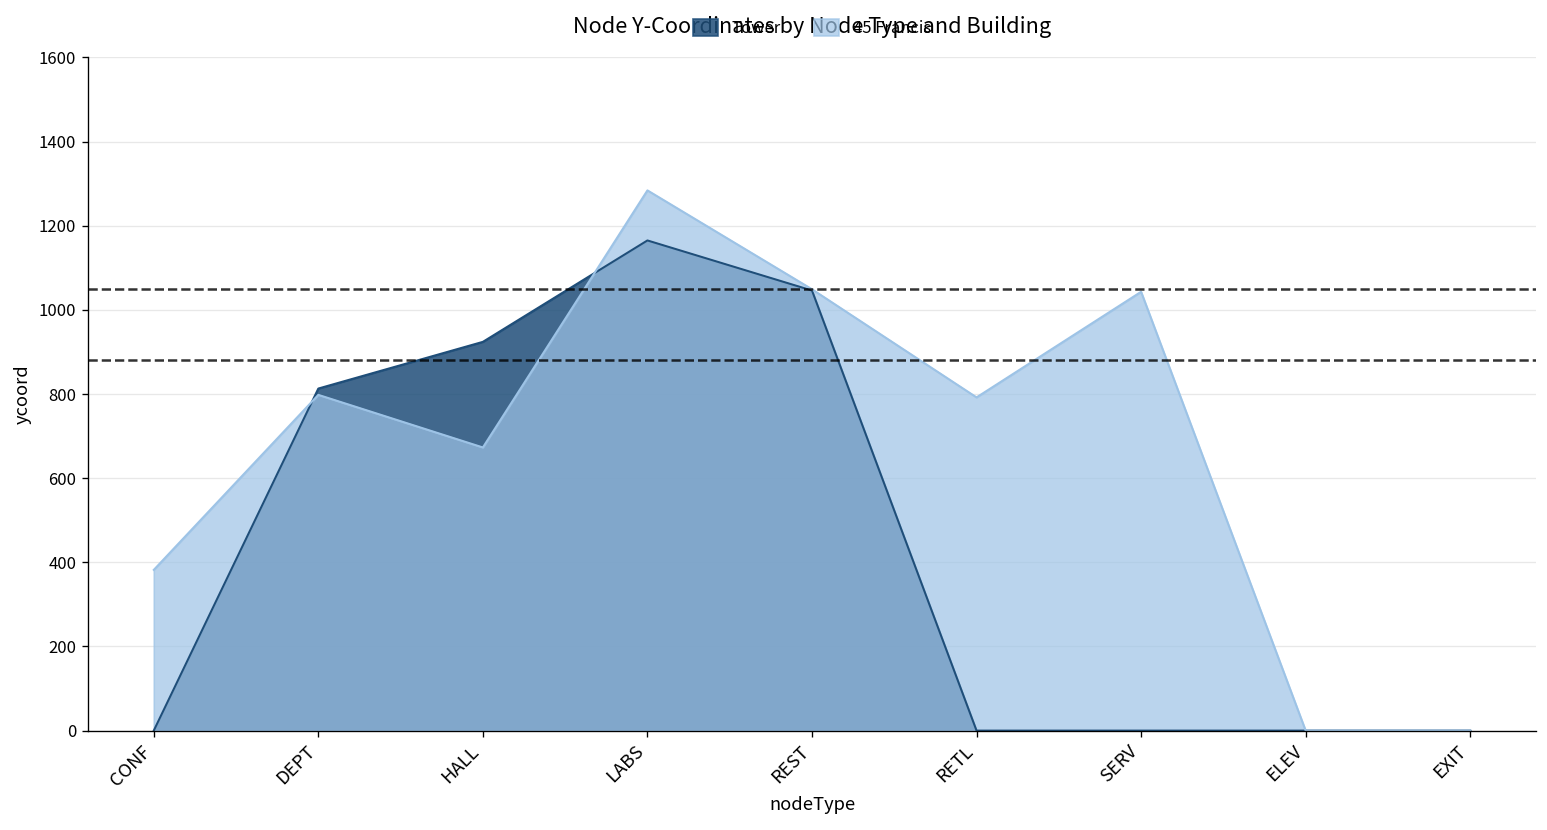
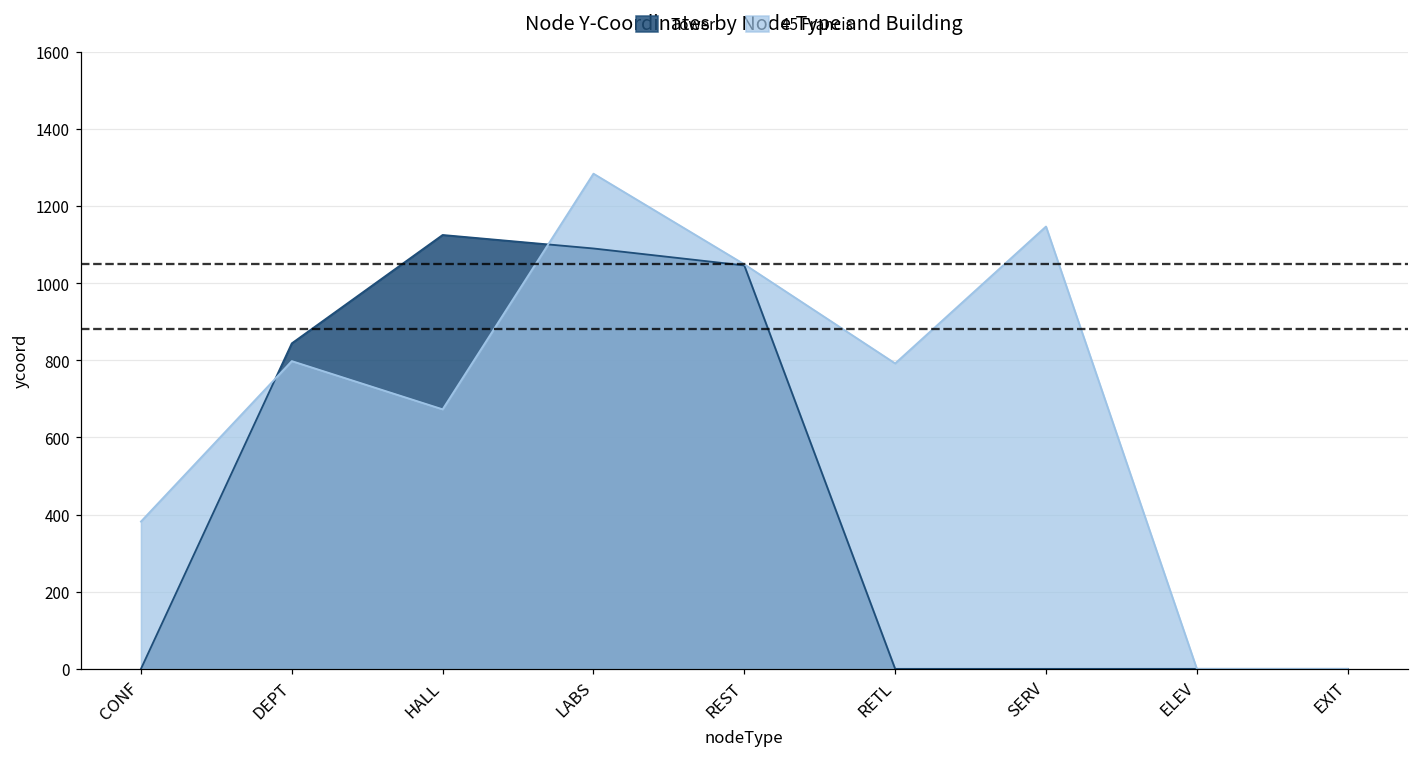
Tower, DEPT: 810 -> 840
Tower, HALL: 920 -> 1130
Tower, LABS: 1170 -> 1090
45 Francis, SERV: 1040 -> 1150
